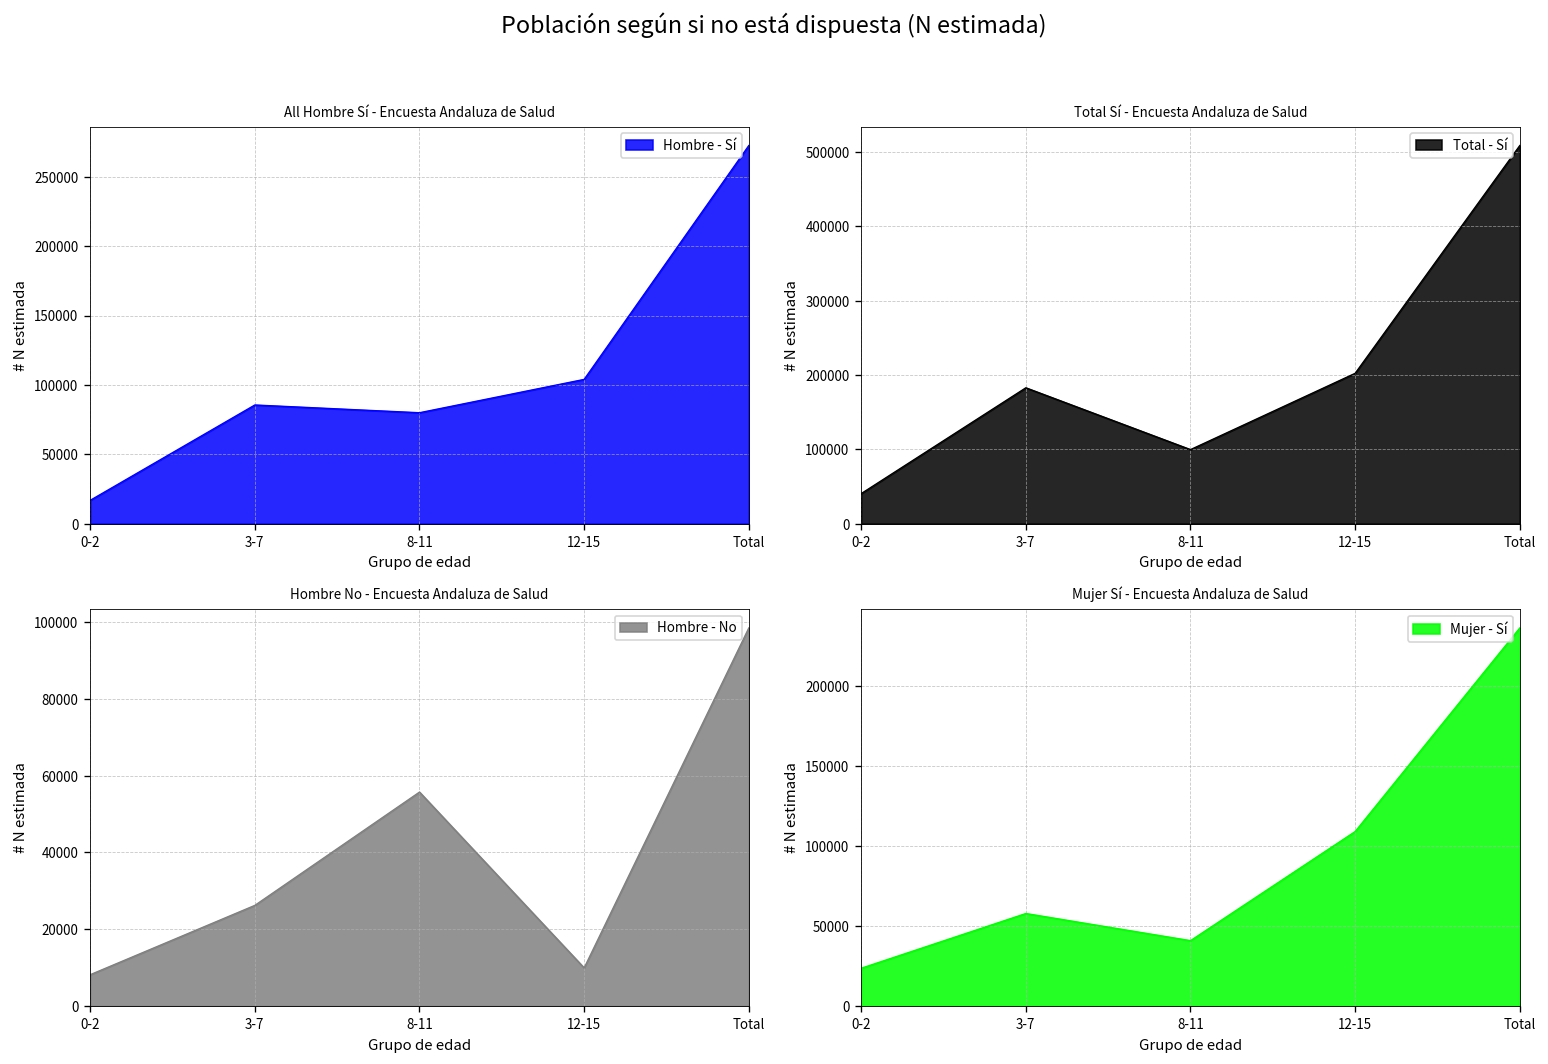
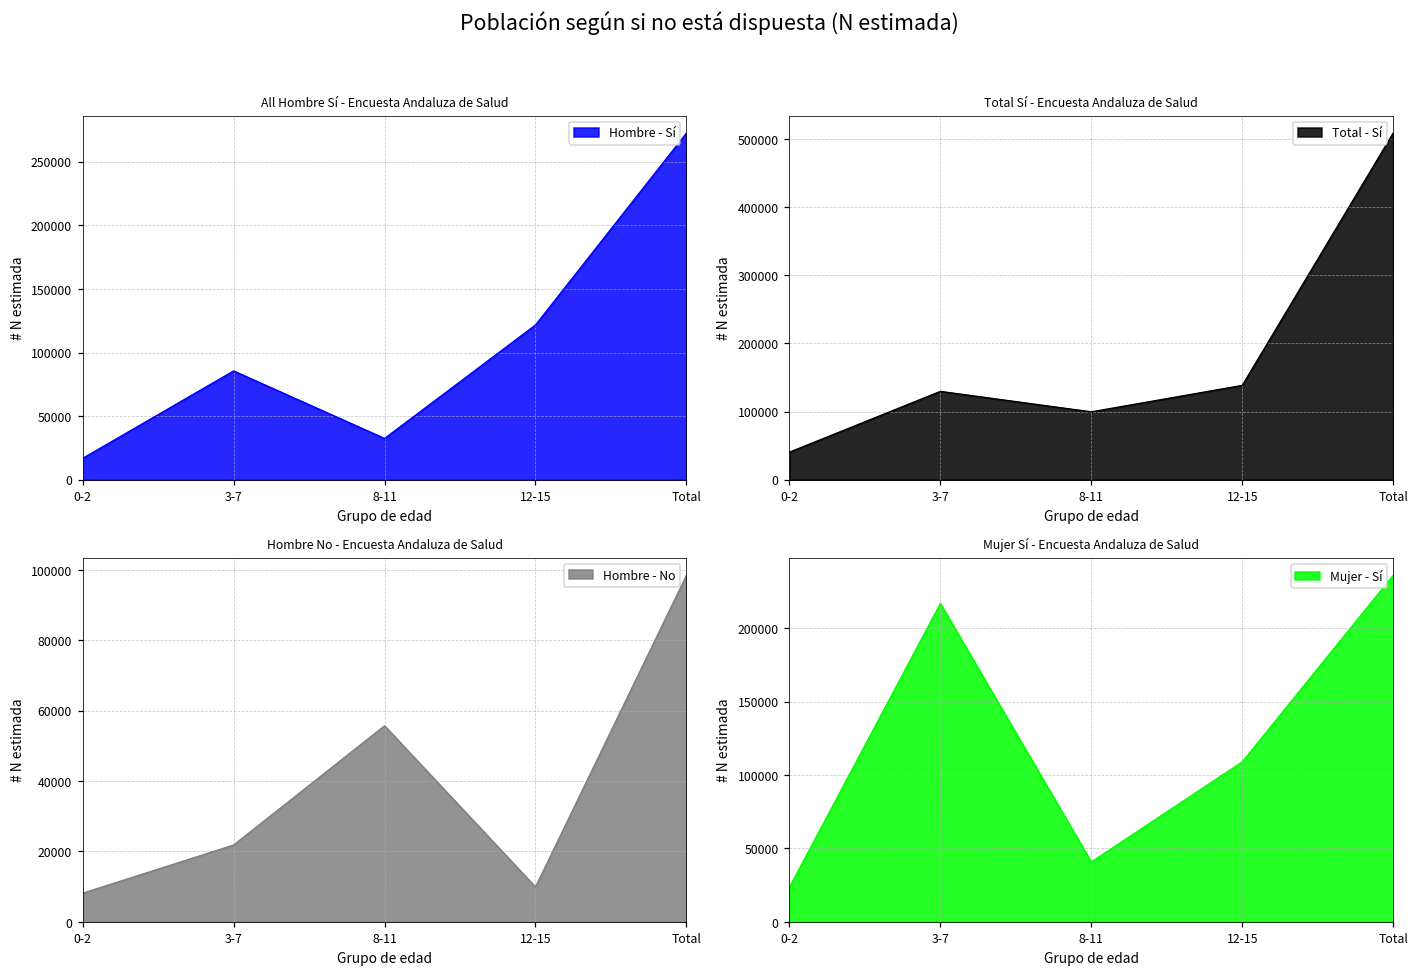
All Hombre Sí - Encuesta Andaluza de Salud, 8-11: 80000 -> 32000
All Hombre Sí - Encuesta Andaluza de Salud, 12-15: 104000 -> 122000
Total Sí - Encuesta Andaluza de Salud, 3-7: 180000 -> 130000
Total Sí - Encuesta Andaluza de Salud, 12-15: 200000 -> 140000
Hombre No - Encuesta Andaluza de Salud, 3-7: 26000 -> 22000
Mujer Sí - Encuesta Andaluza de Salud, 3-7: 58000 -> 217000
